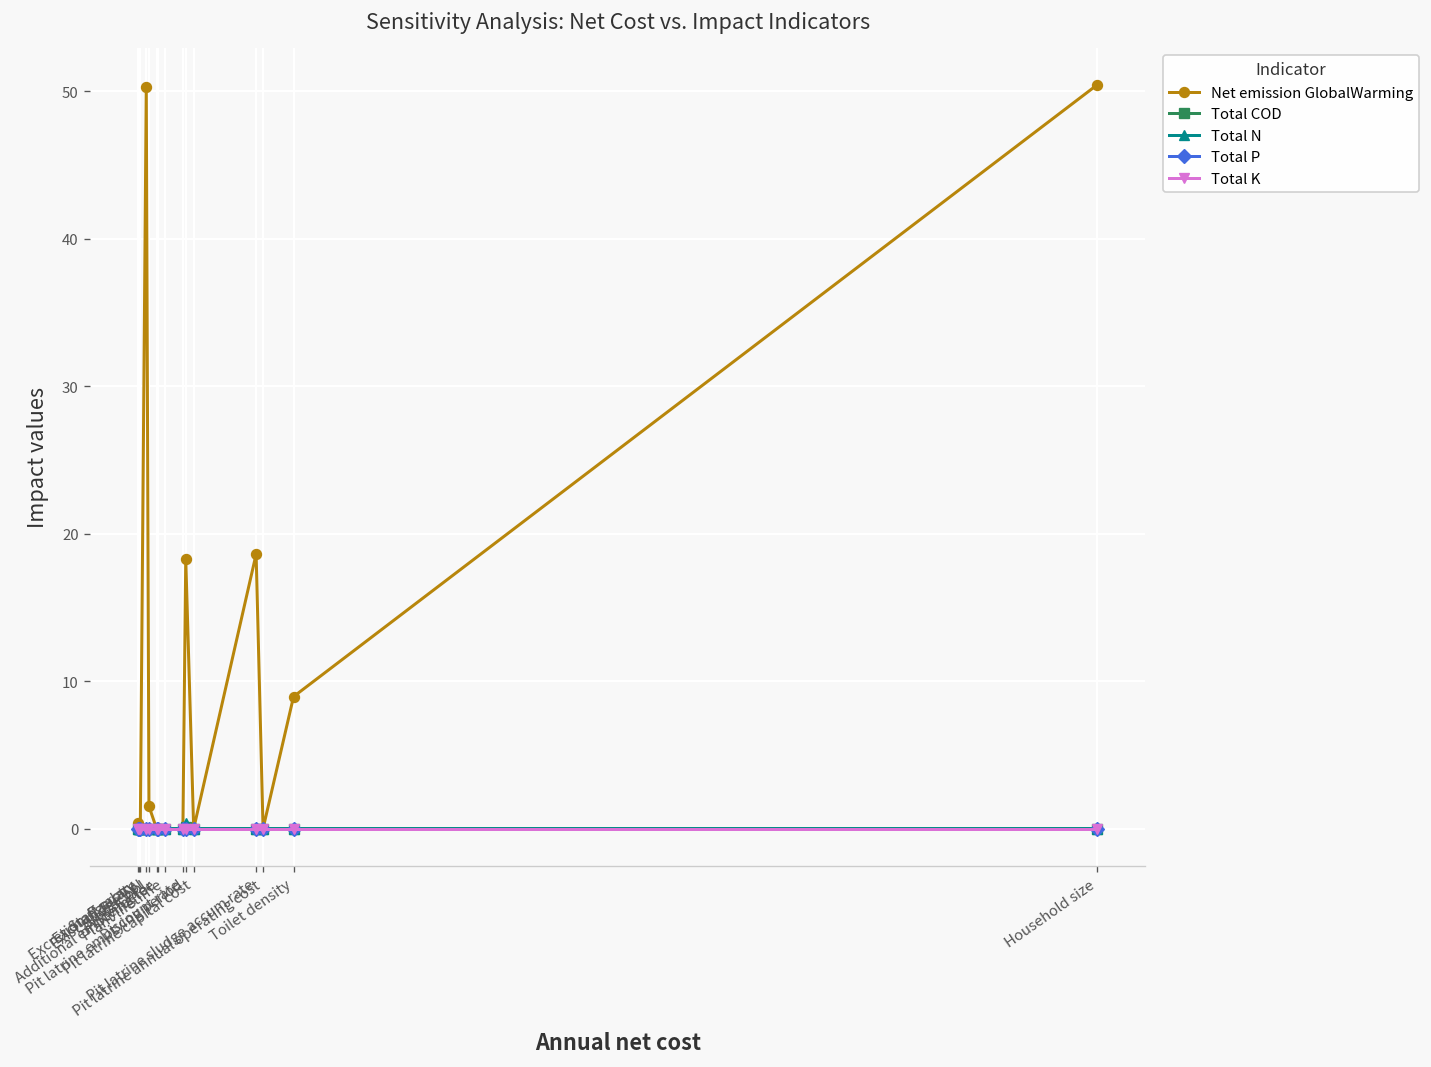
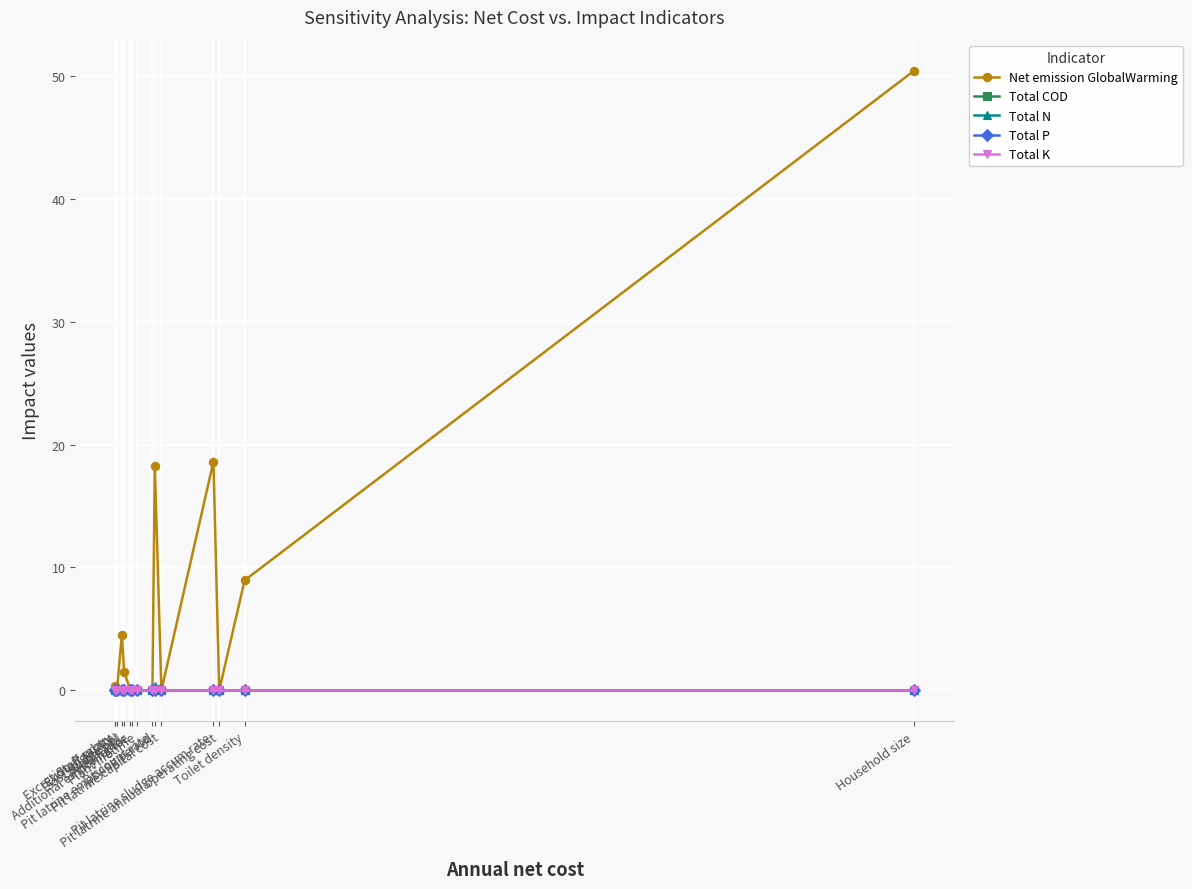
Net emission GlobalWarming, Exist sludge ppl: 50.3 -> 4.5
